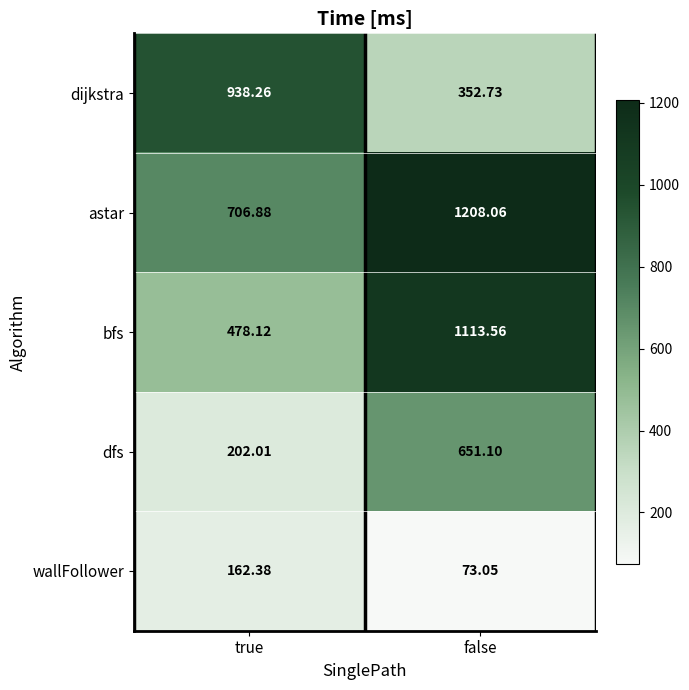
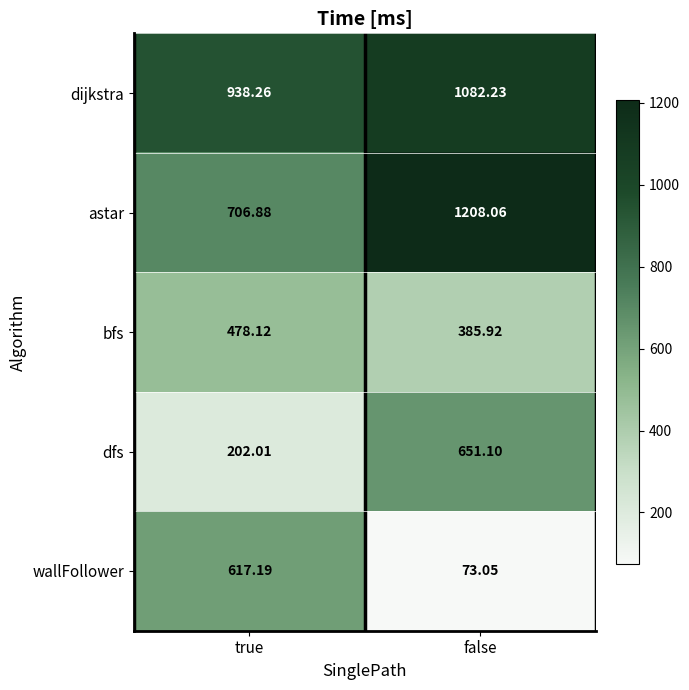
dijkstra, false: 352.73 -> 1082.23
bfs, false: 1113.56 -> 385.92
wallFollower, true: 162.38 -> 617.19
